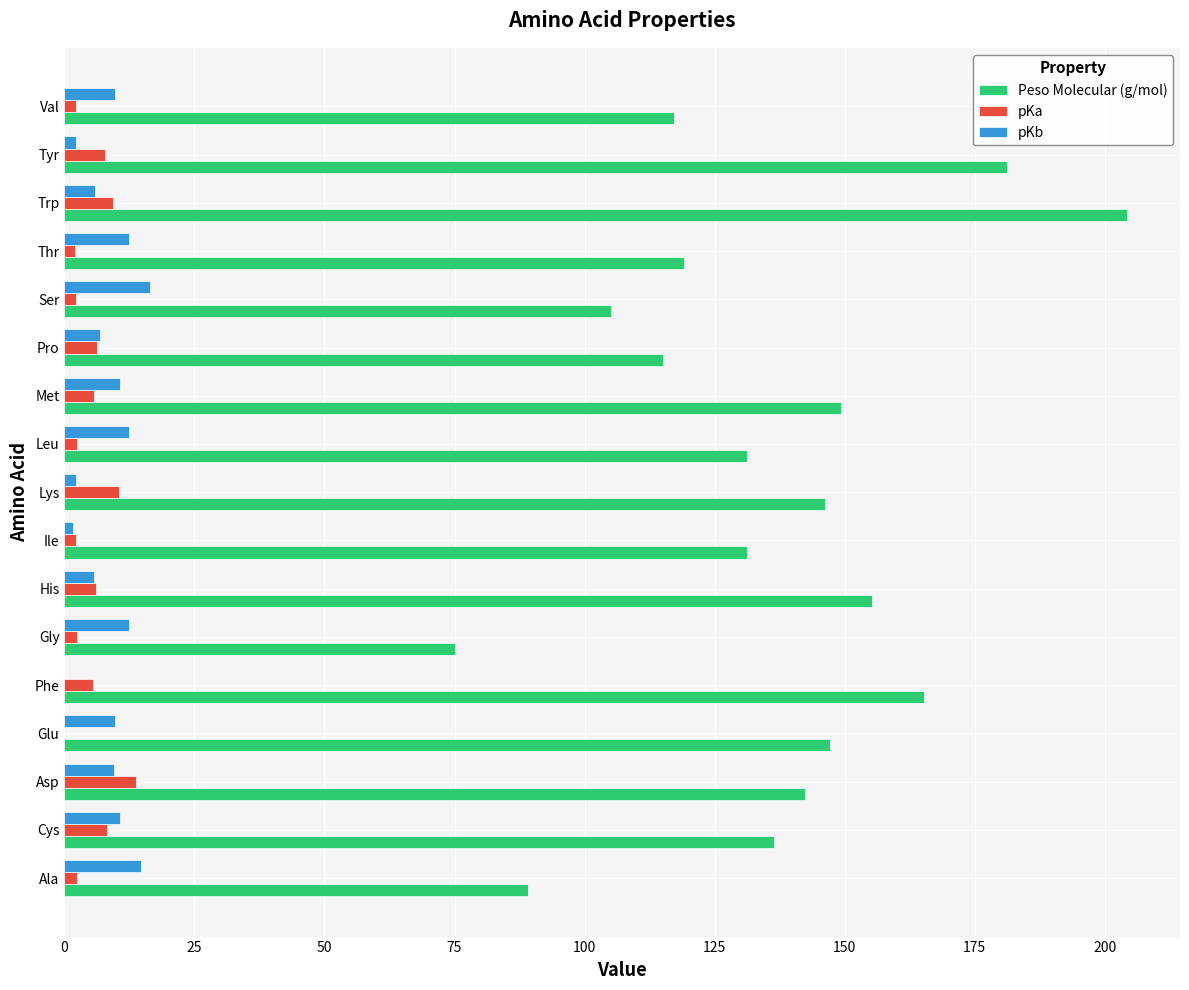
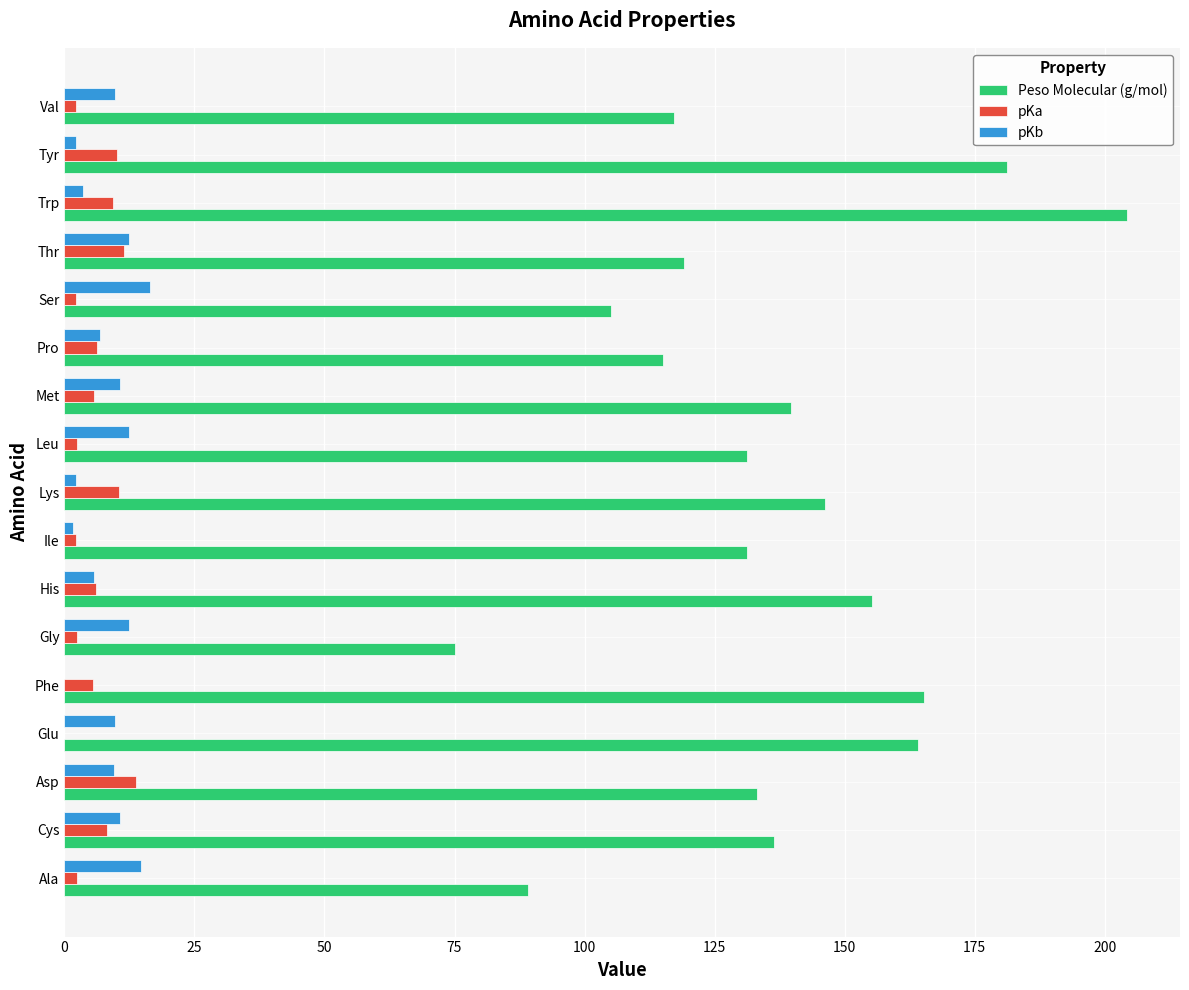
pKa, Tyr: 8 -> 10
pKb, Trp: 6 -> 4
pKa, Thr: 2 -> 11
Peso Molecular (g/mol), Met: 149 -> 140
Peso Molecular (g/mol), Glu: 147 -> 164
Peso Molecular (g/mol), Asp: 142 -> 133
